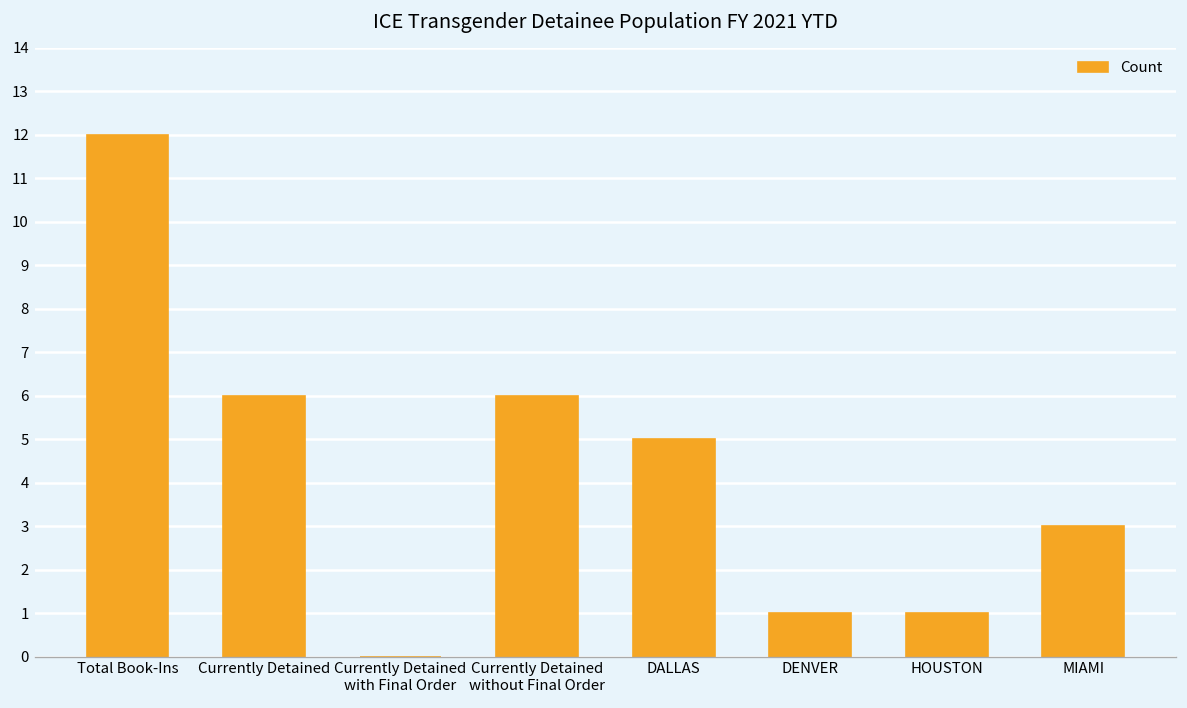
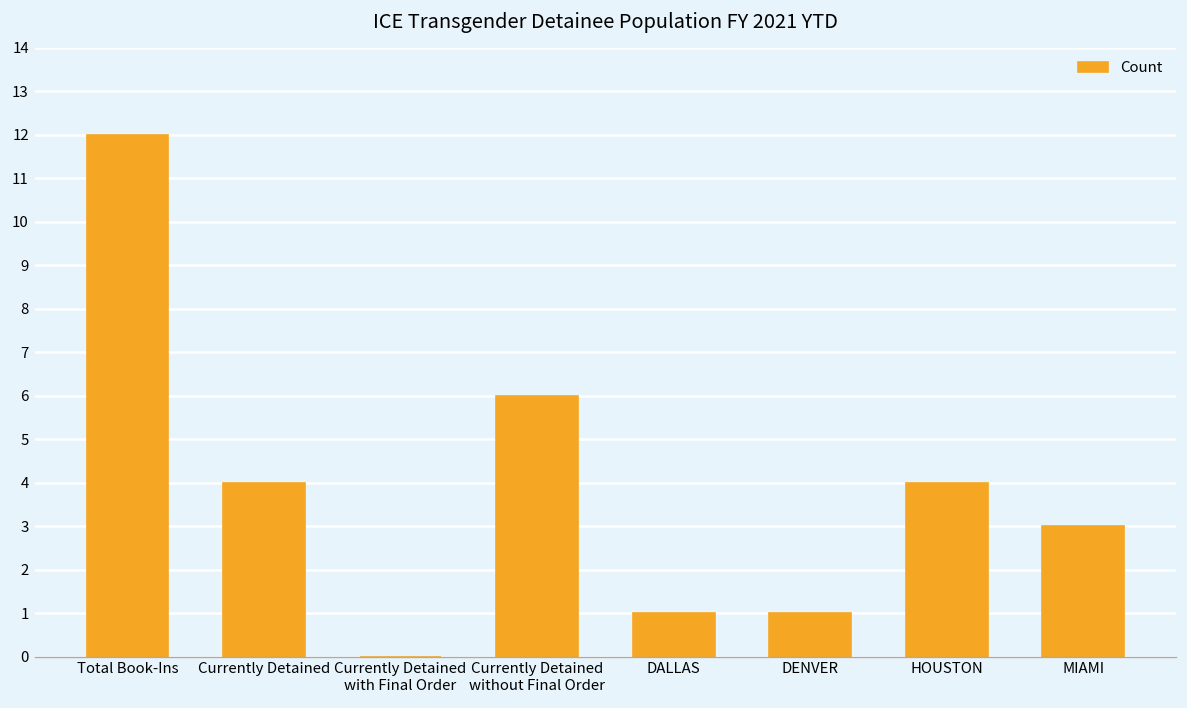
Currently Detained: 6 -> 4
DALLAS: 5 -> 1
HOUSTON: 1 -> 4
